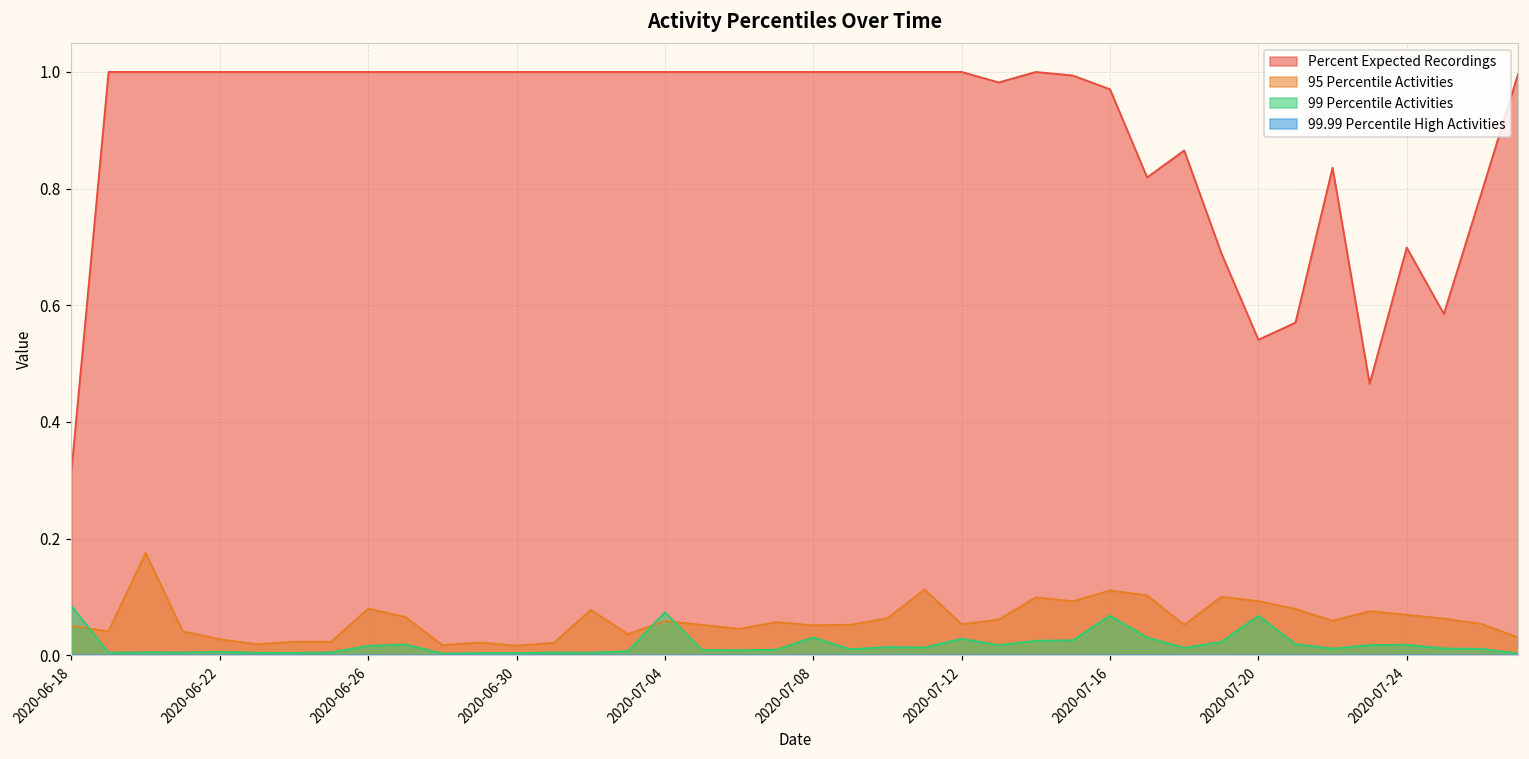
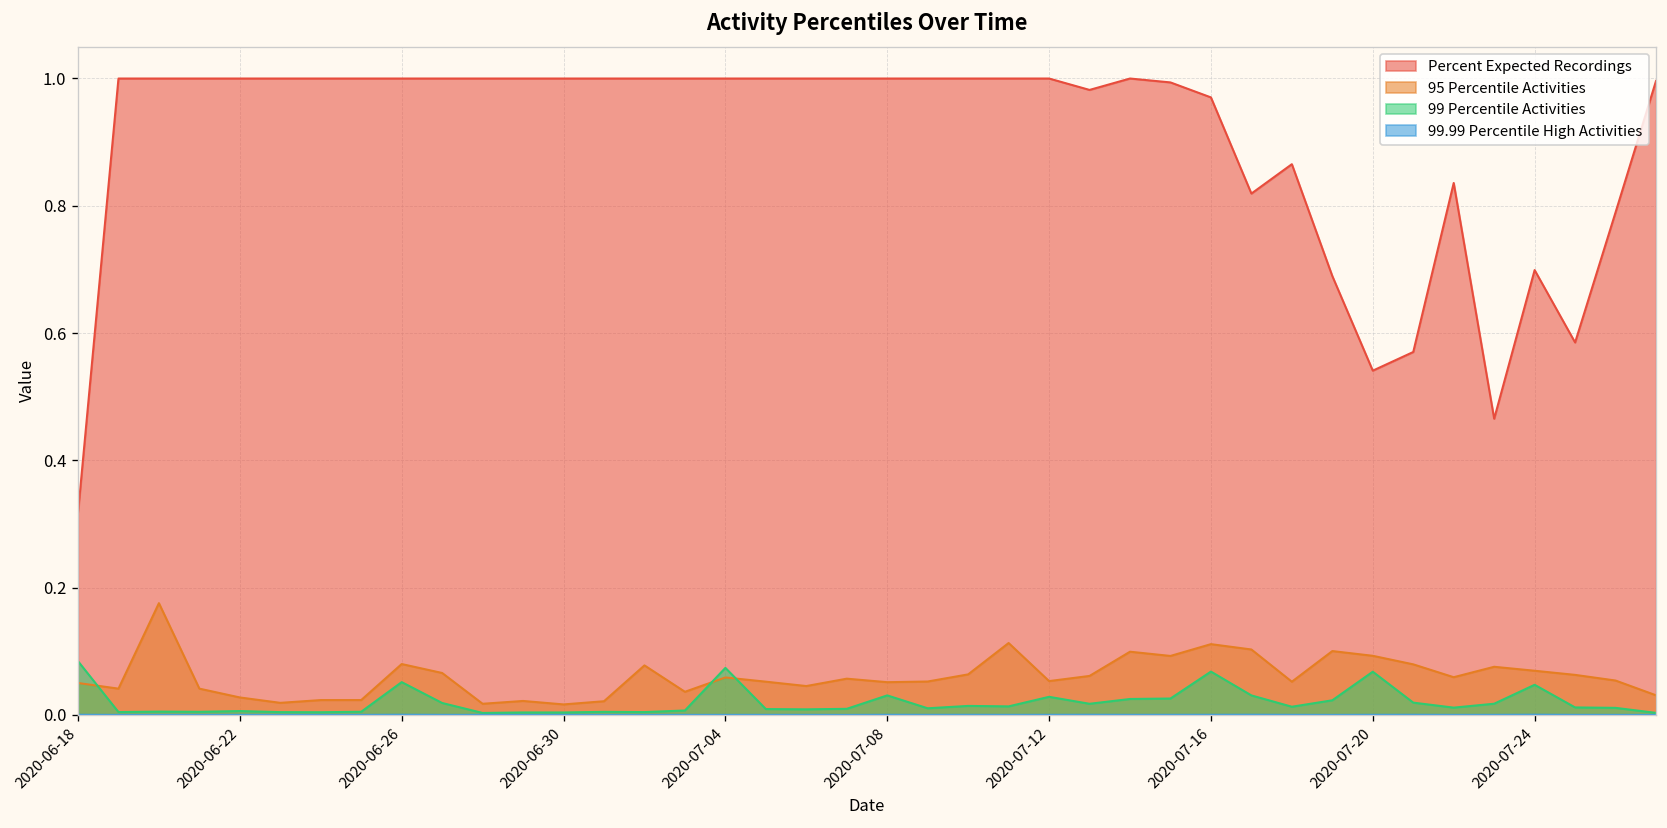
99 Percentile Activities, 2020-06-26: 0.02 -> 0.05
99 Percentile Activities, 2020-07-24: 0.02 -> 0.05
